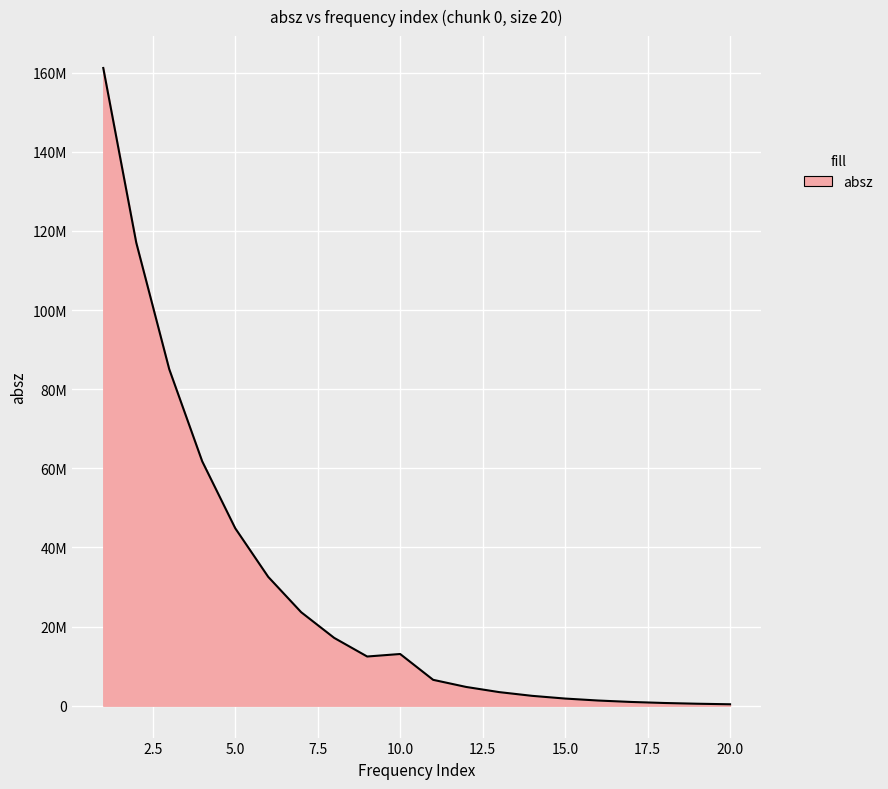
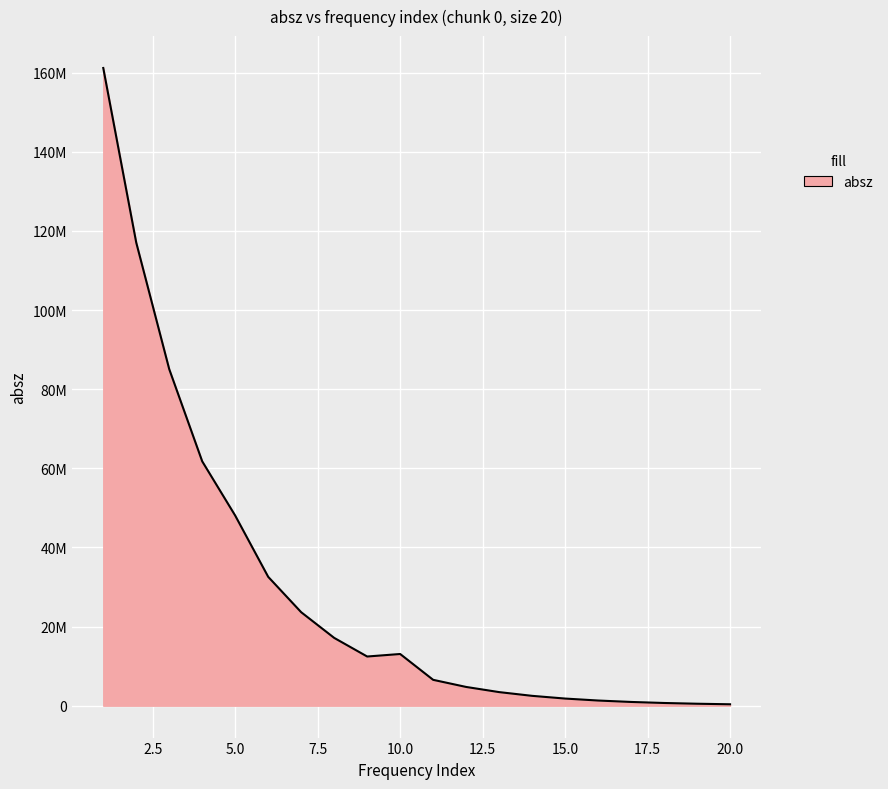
5.0: 45000000 -> 48000000
